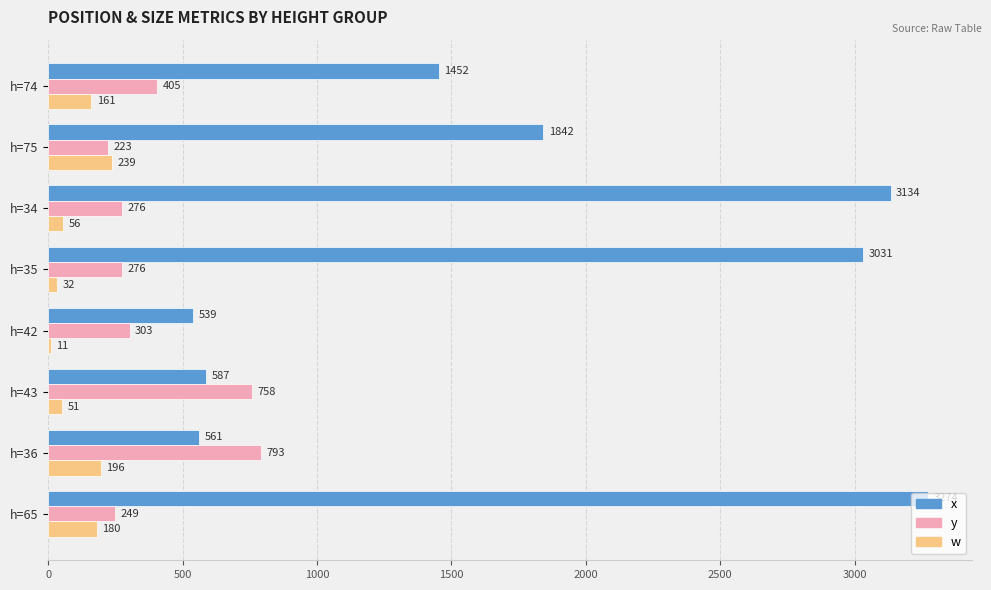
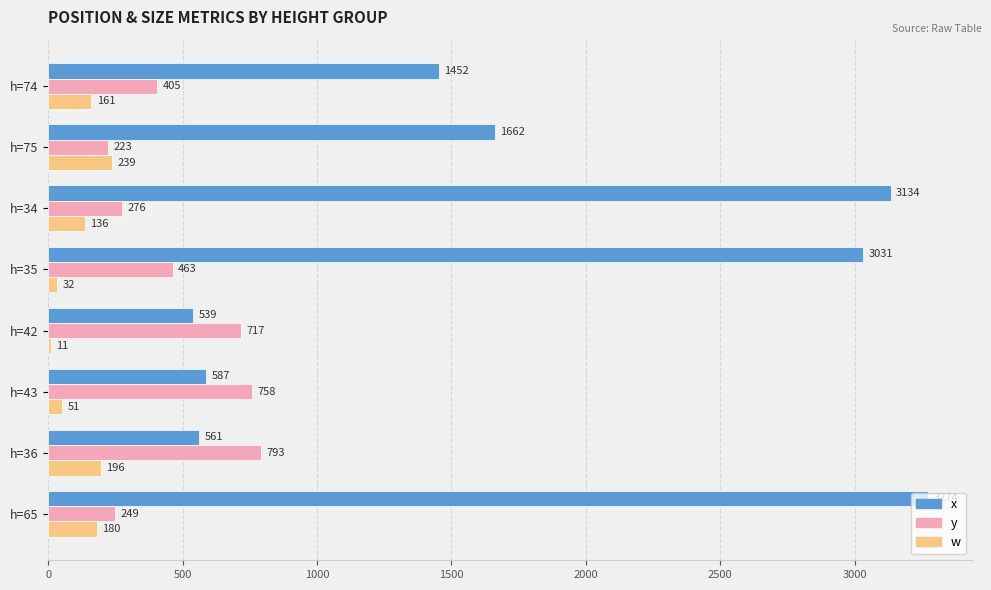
x, h=75: 1842 -> 1662
w, h=34: 56 -> 136
y, h=35: 276 -> 463
y, h=42: 303 -> 717
